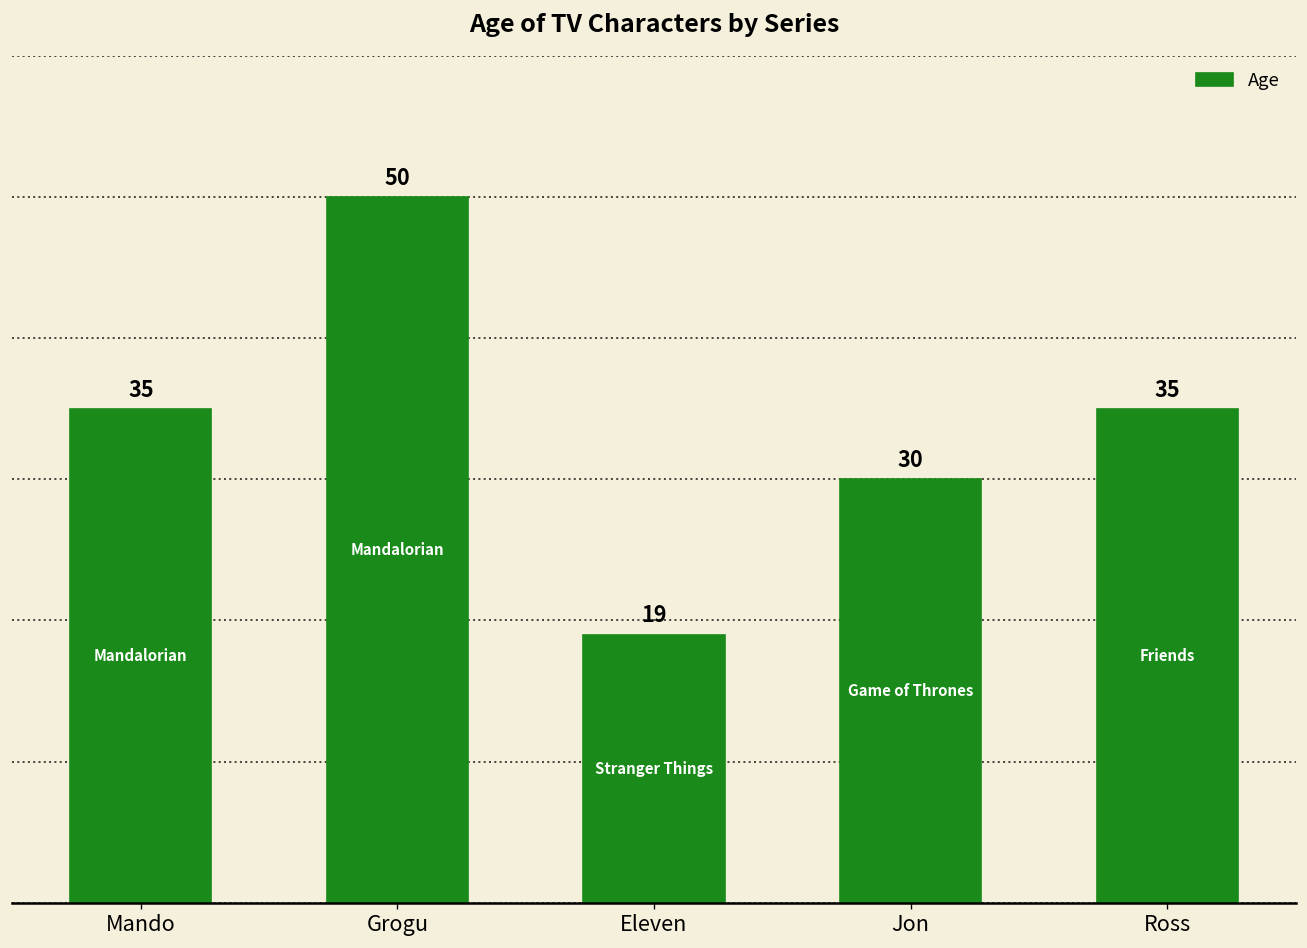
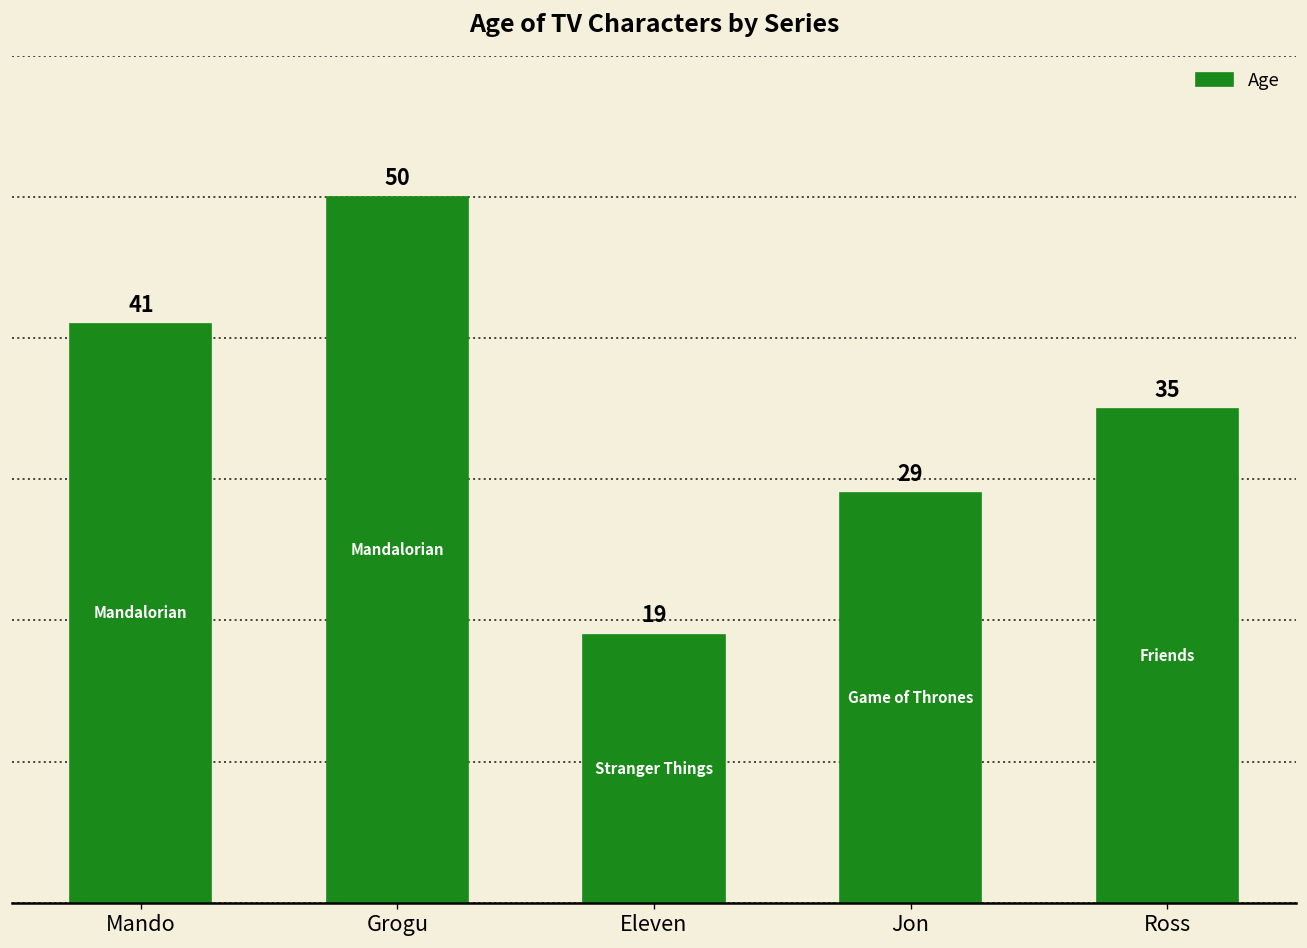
Mando: 35 -> 41
Jon: 30 -> 29
